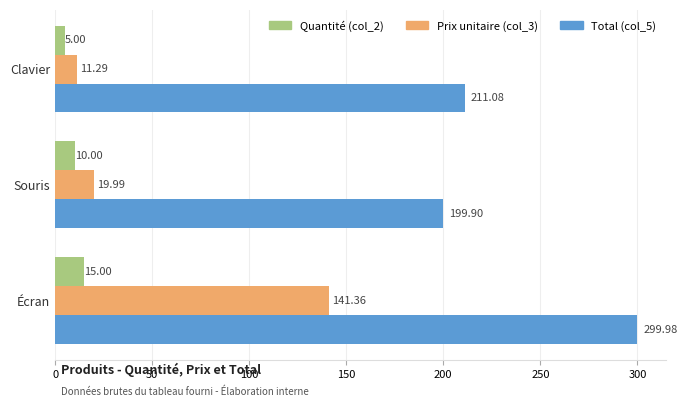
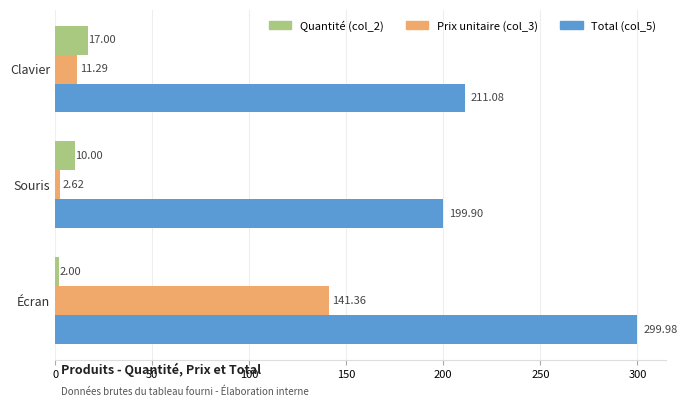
Quantité (col_2), Clavier: 5.00 -> 17.00
Prix unitaire (col_3), Souris: 19.99 -> 2.62
Quantité (col_2), Écran: 15.00 -> 2.00
